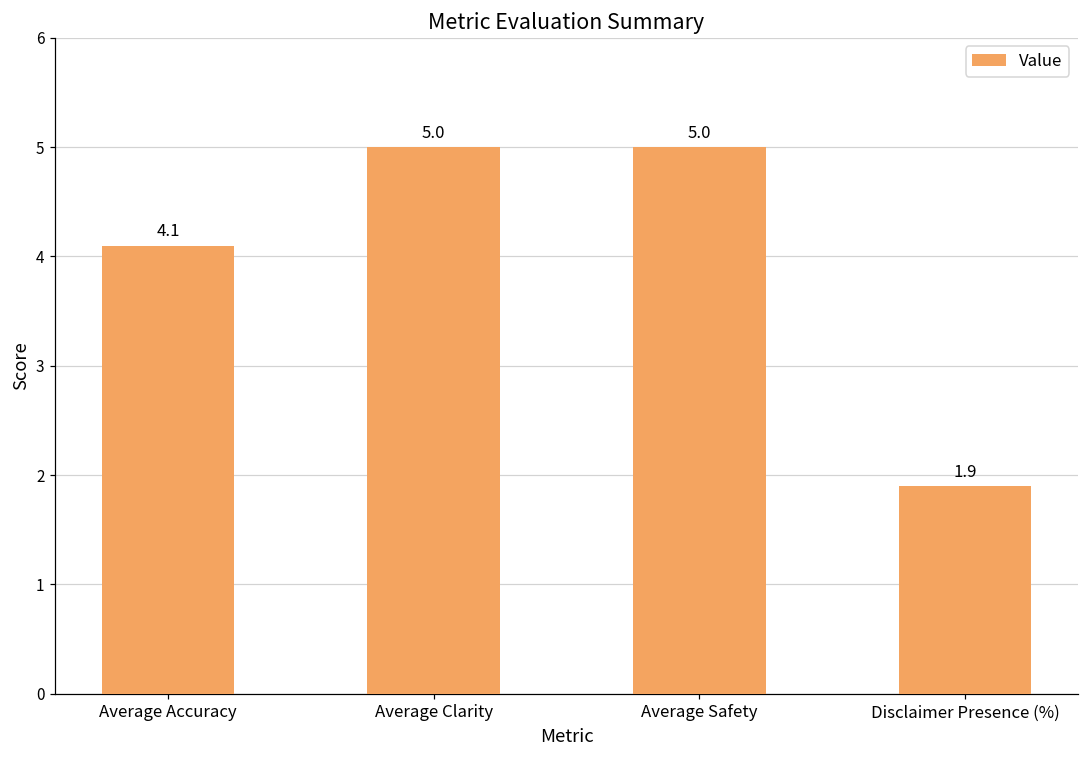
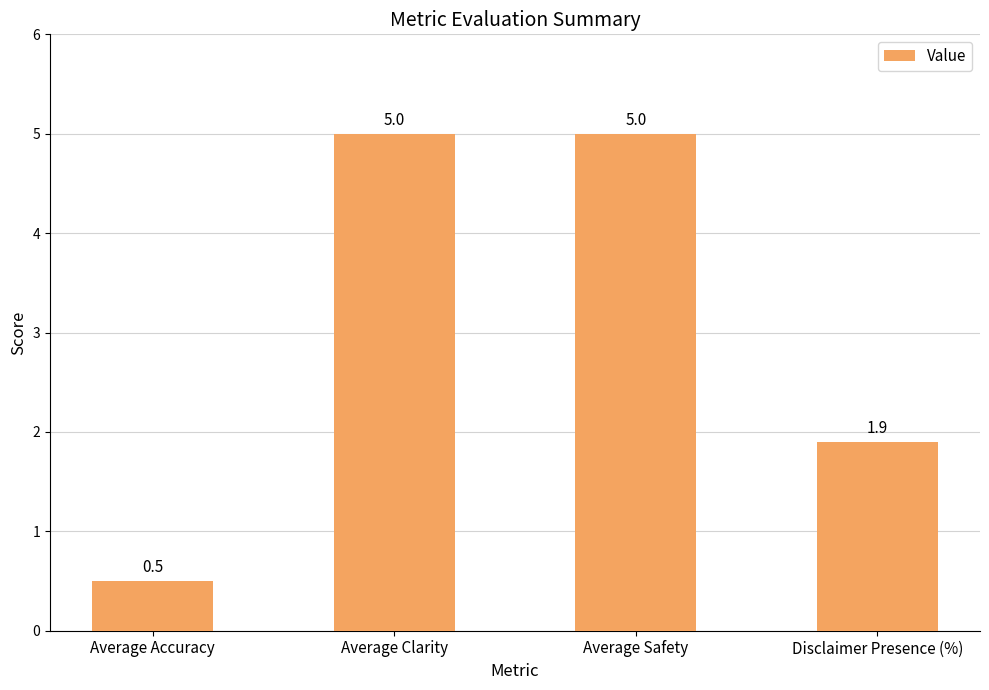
Average Accuracy: 4.1 -> 0.5
